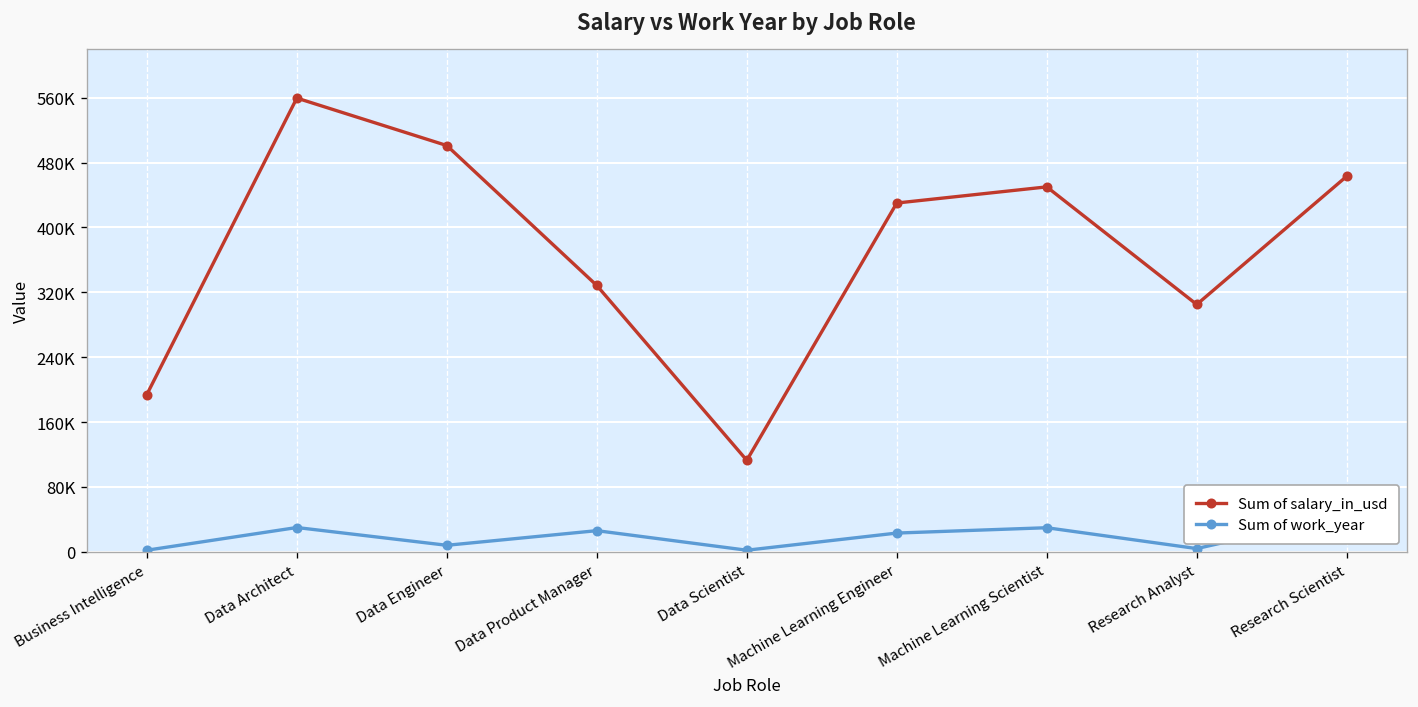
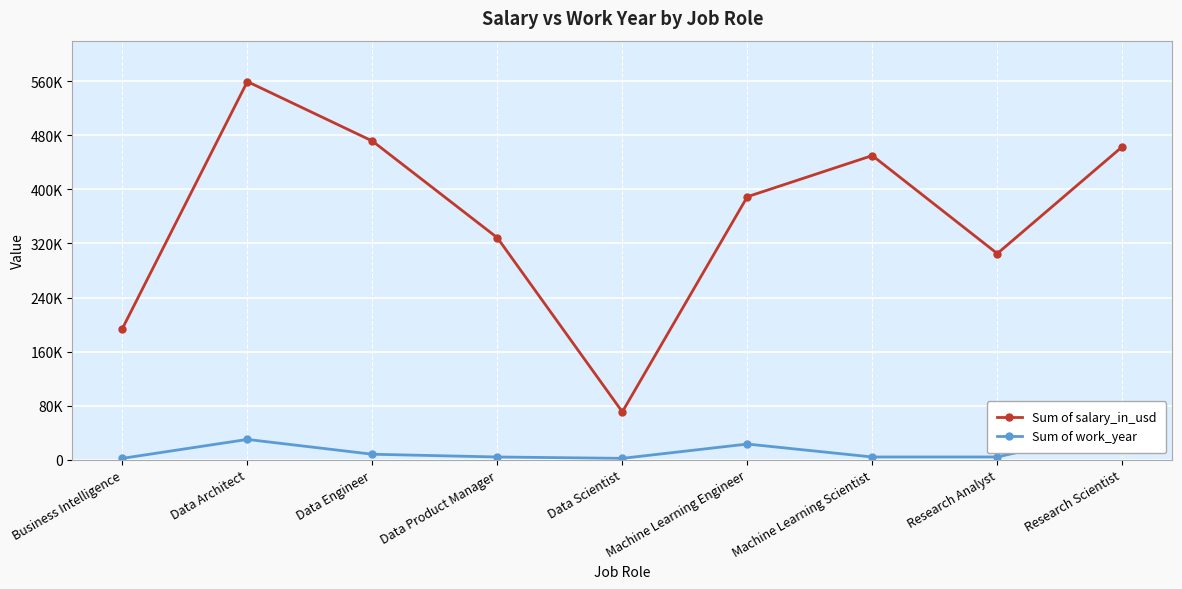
Sum of salary_in_usd, Data Engineer: 500000 -> 470000
Sum of work_year, Data Product Manager: 30000 -> 0
Sum of salary_in_usd, Data Scientist: 110000 -> 70000
Sum of salary_in_usd, Machine Learning Engineer: 430000 -> 390000
Sum of work_year, Machine Learning Scientist: 30000 -> 0
